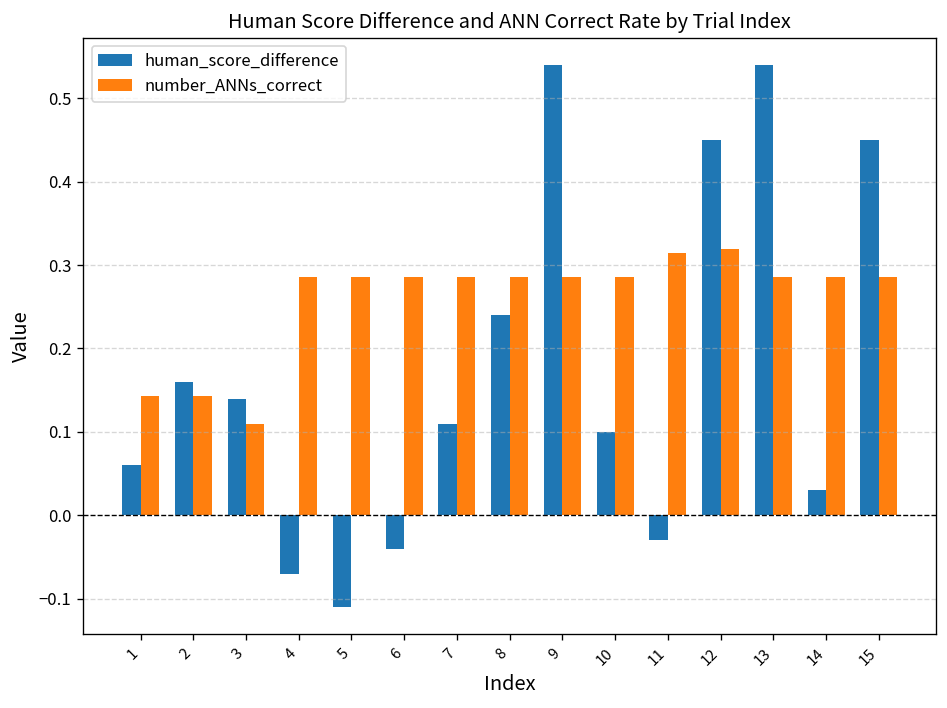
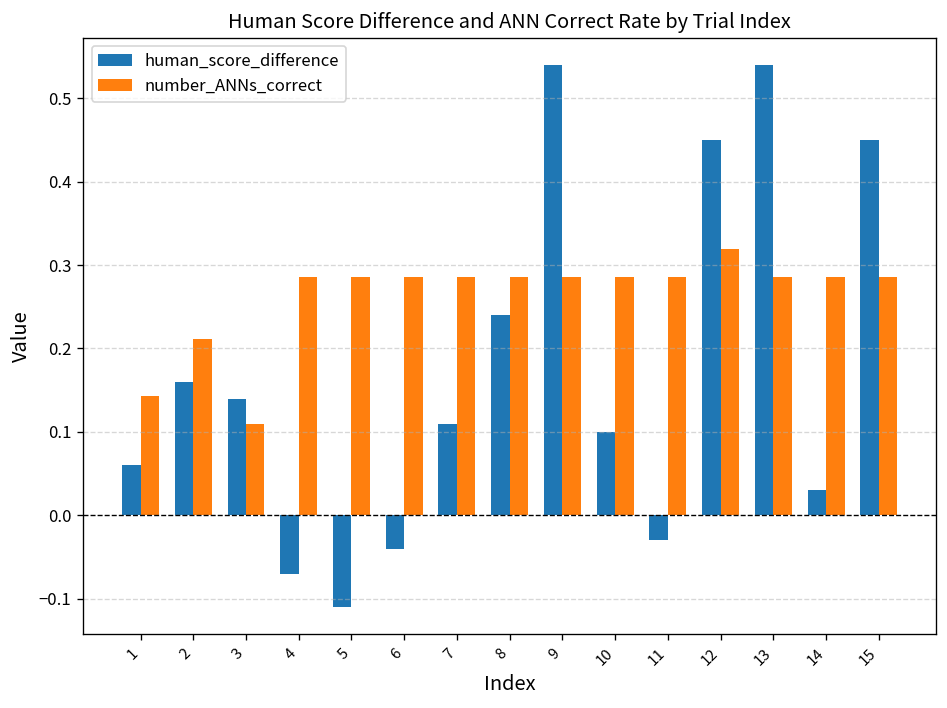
number_ANNs_correct, 2: 0.14 -> 0.21
number_ANNs_correct, 11: 0.31 -> 0.29
